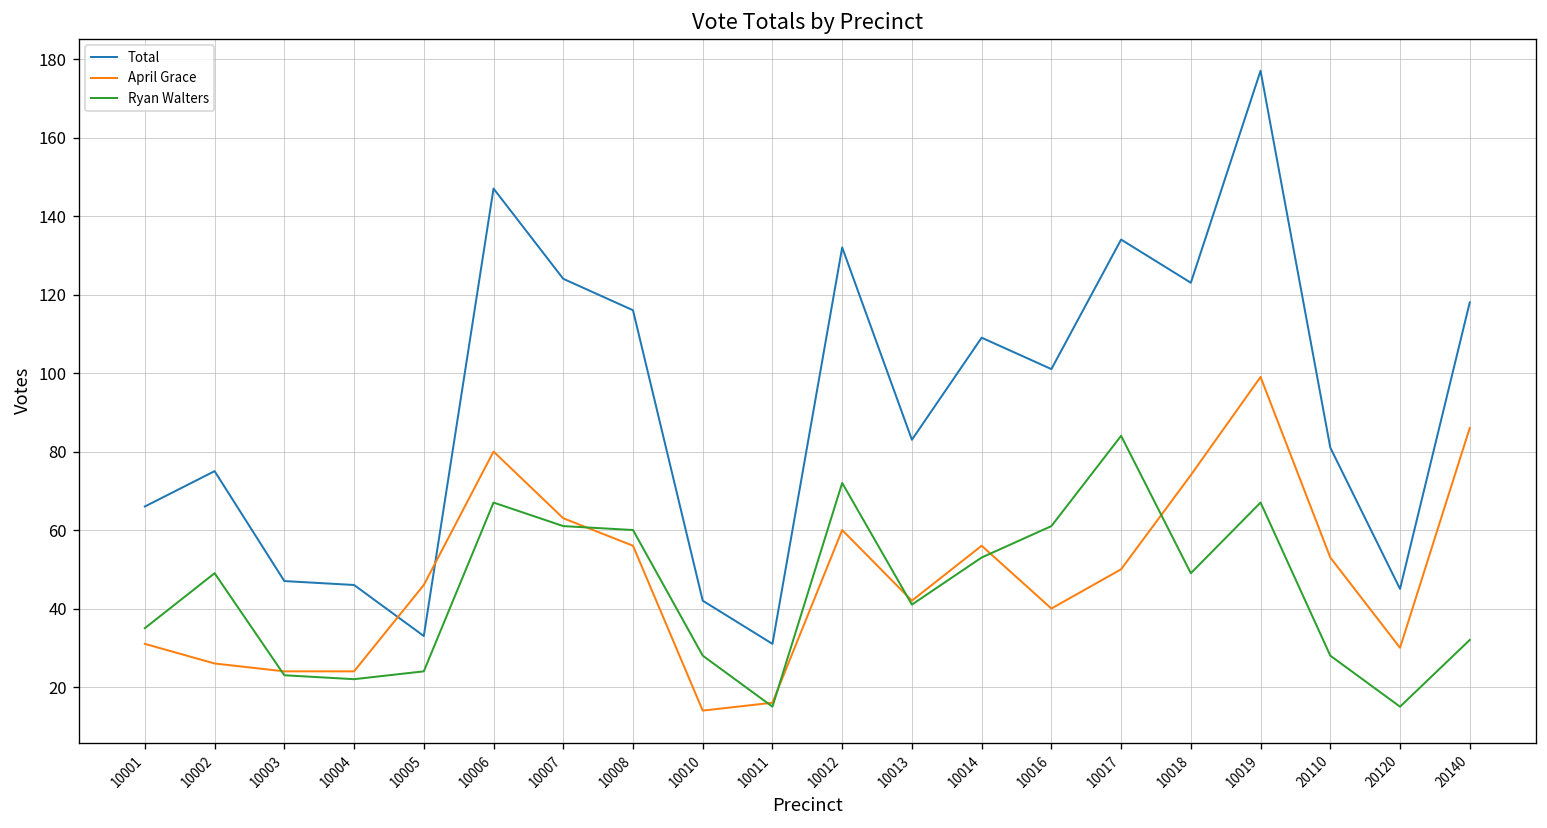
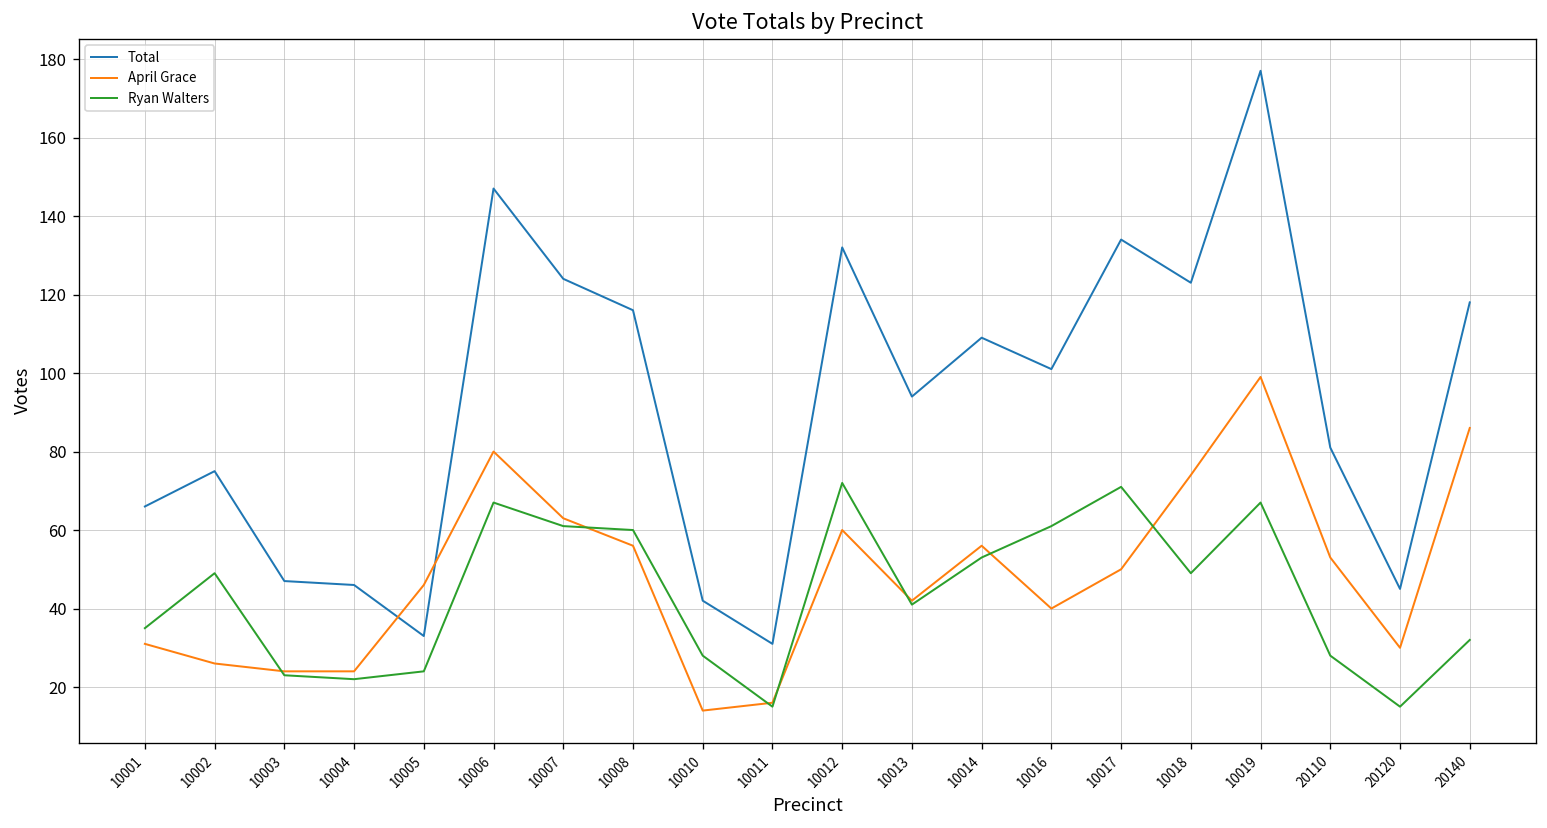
Total, 10013: 83 -> 94
Ryan Walters, 10017: 84 -> 71
